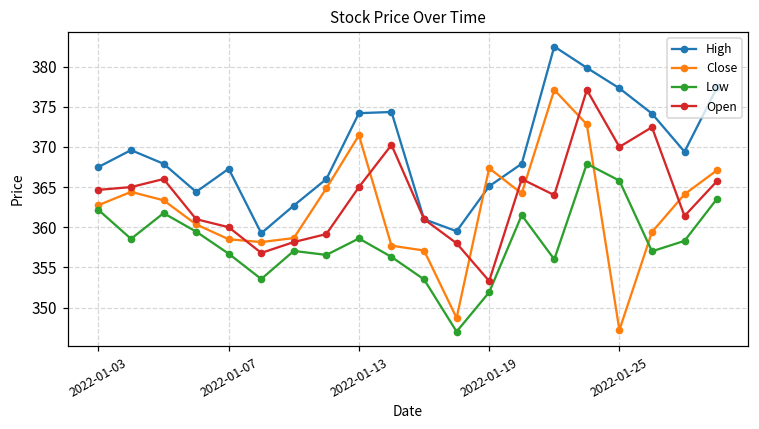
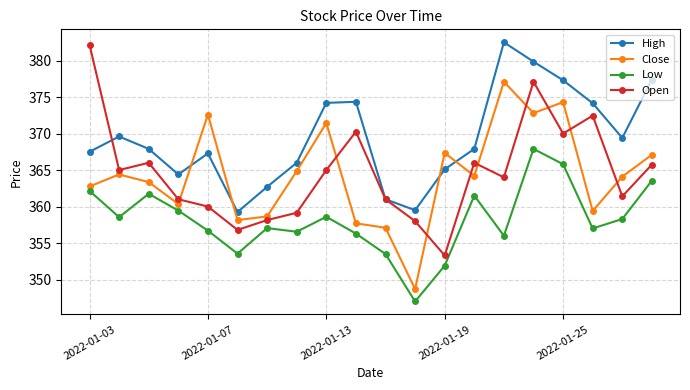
Open, 2022-01-03: 365 -> 382
Close, 2022-01-07: 359 -> 373
Close, 2022-01-25: 347 -> 374
